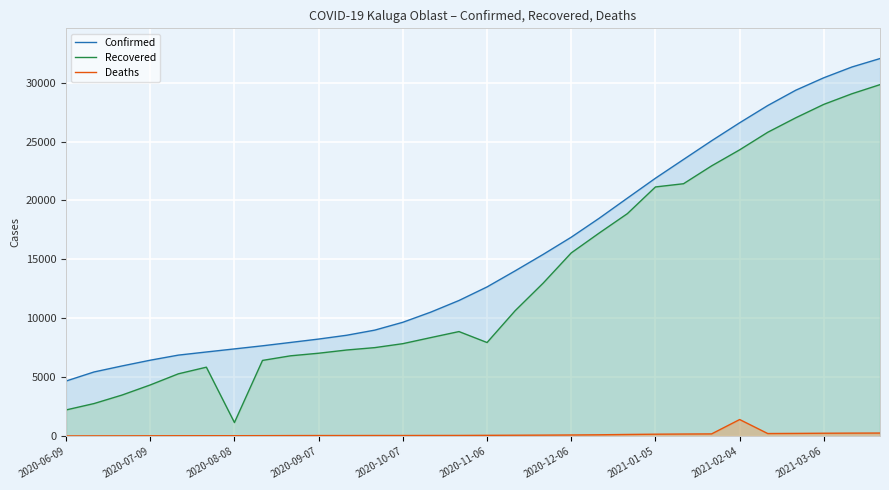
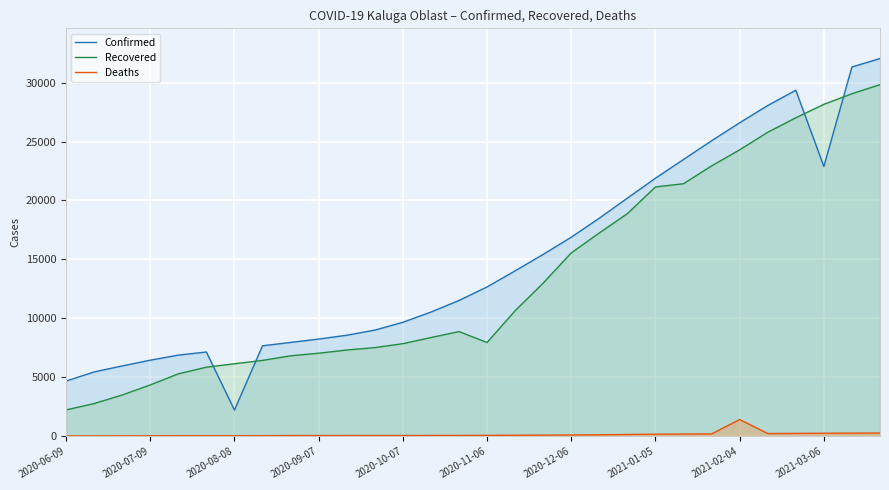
Confirmed, 2020-08-08: 7400 -> 2200
Recovered, 2020-08-08: 1200 -> 6200
Confirmed, 2021-03-06: 30400 -> 22900
